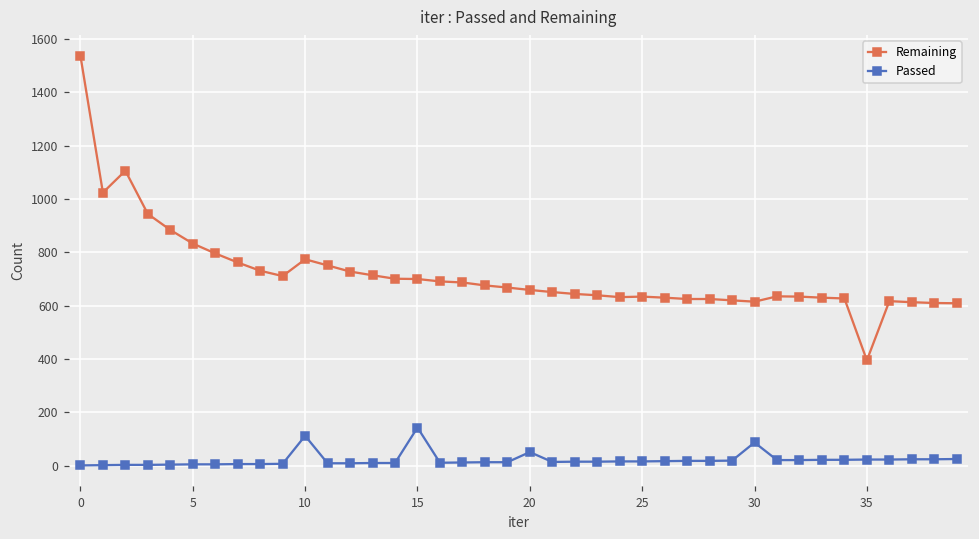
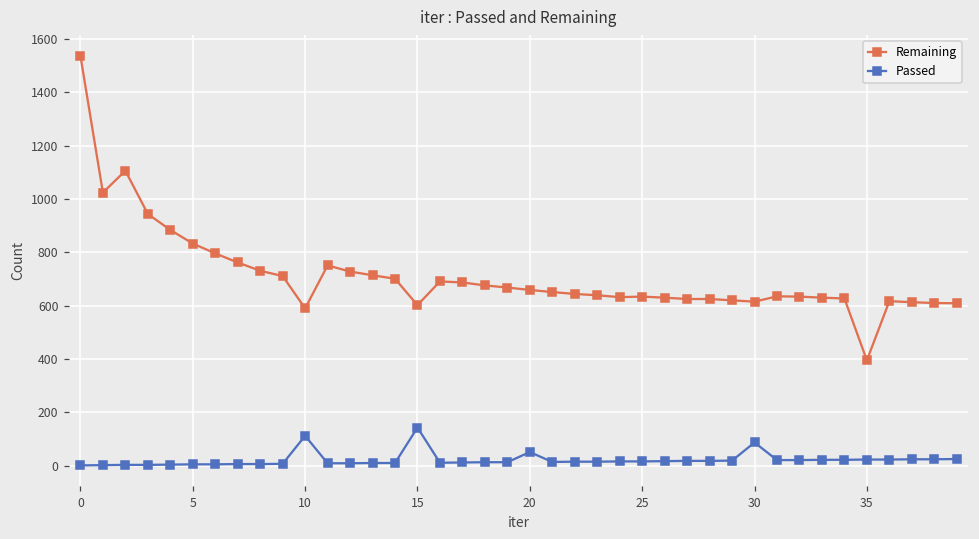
Remaining, 10: 770 -> 590
Remaining, 15: 700 -> 600
